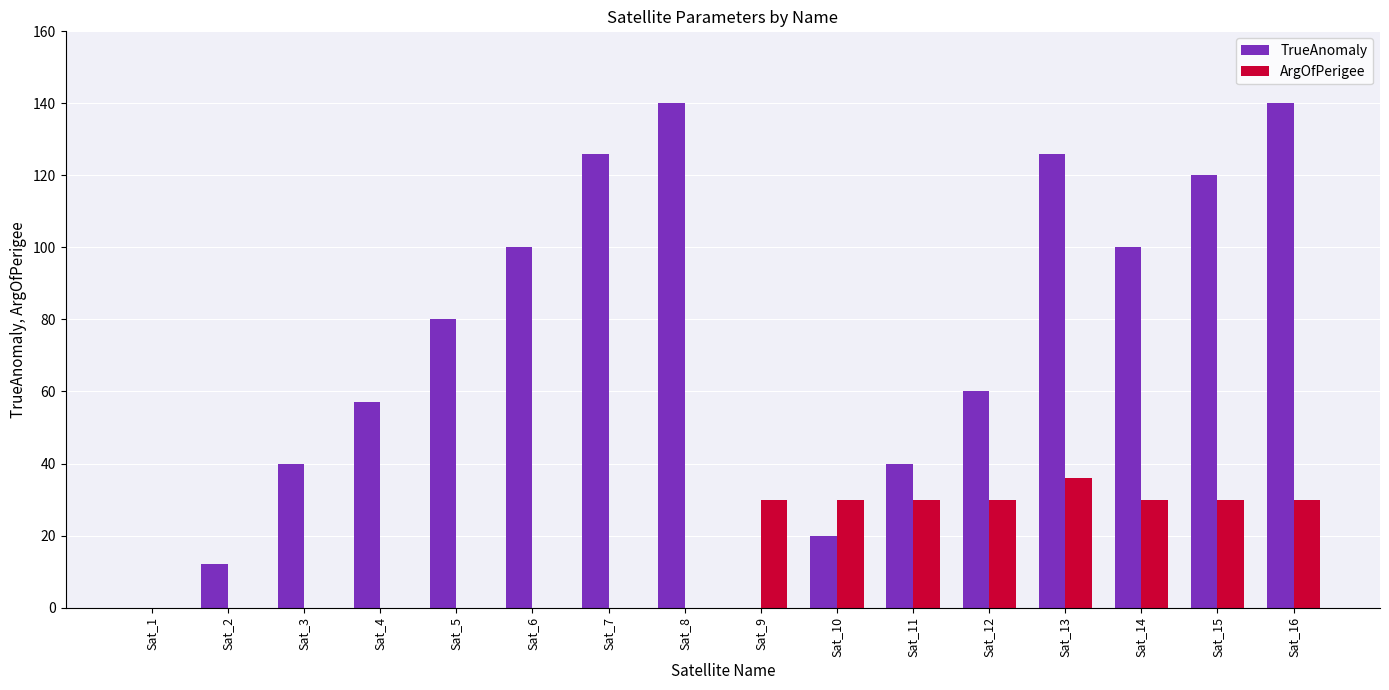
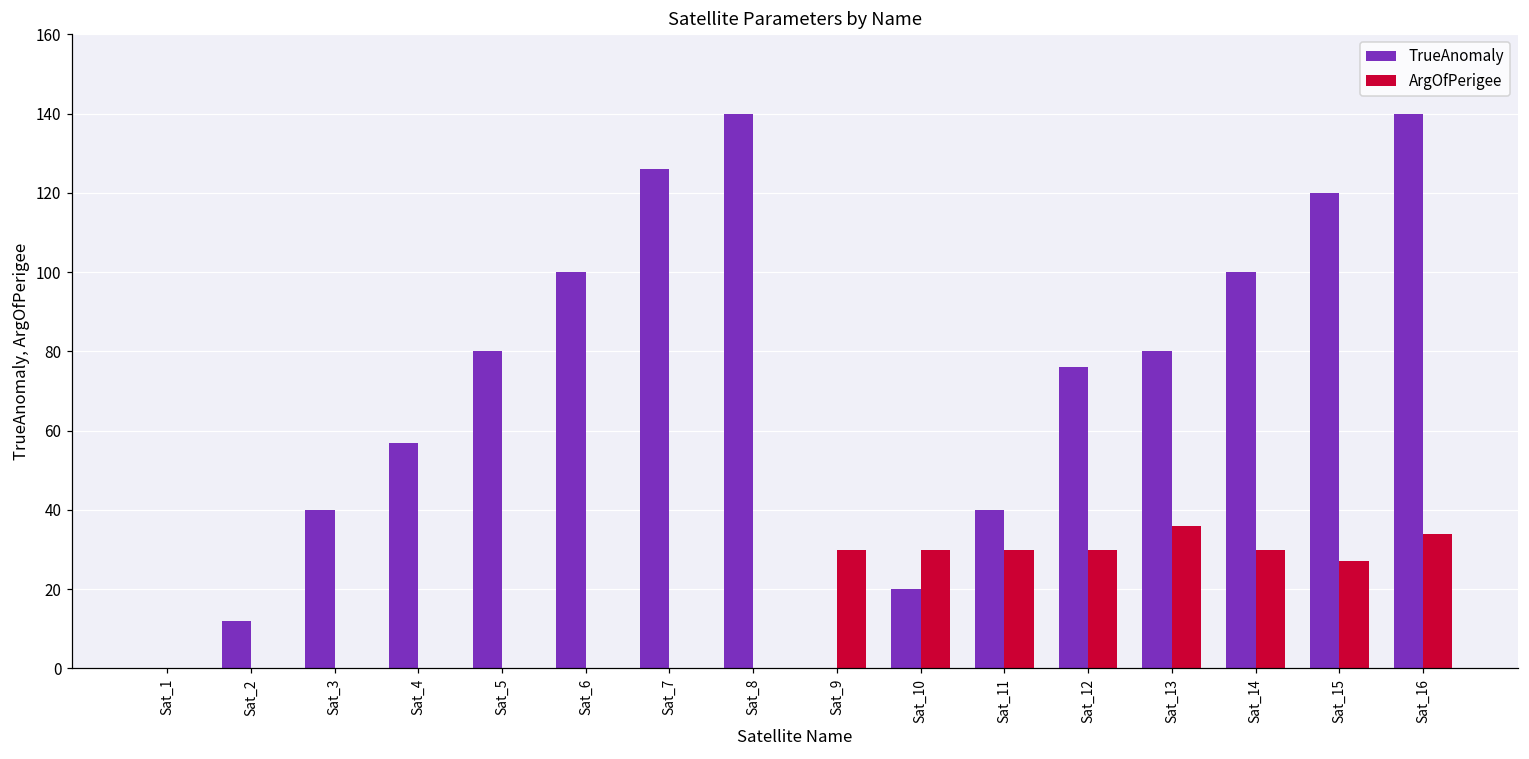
TrueAnomaly, Sat_12: 60 -> 76
TrueAnomaly, Sat_13: 126 -> 80
ArgOfPerigee, Sat_15: 30 -> 27
ArgOfPerigee, Sat_16: 30 -> 34
